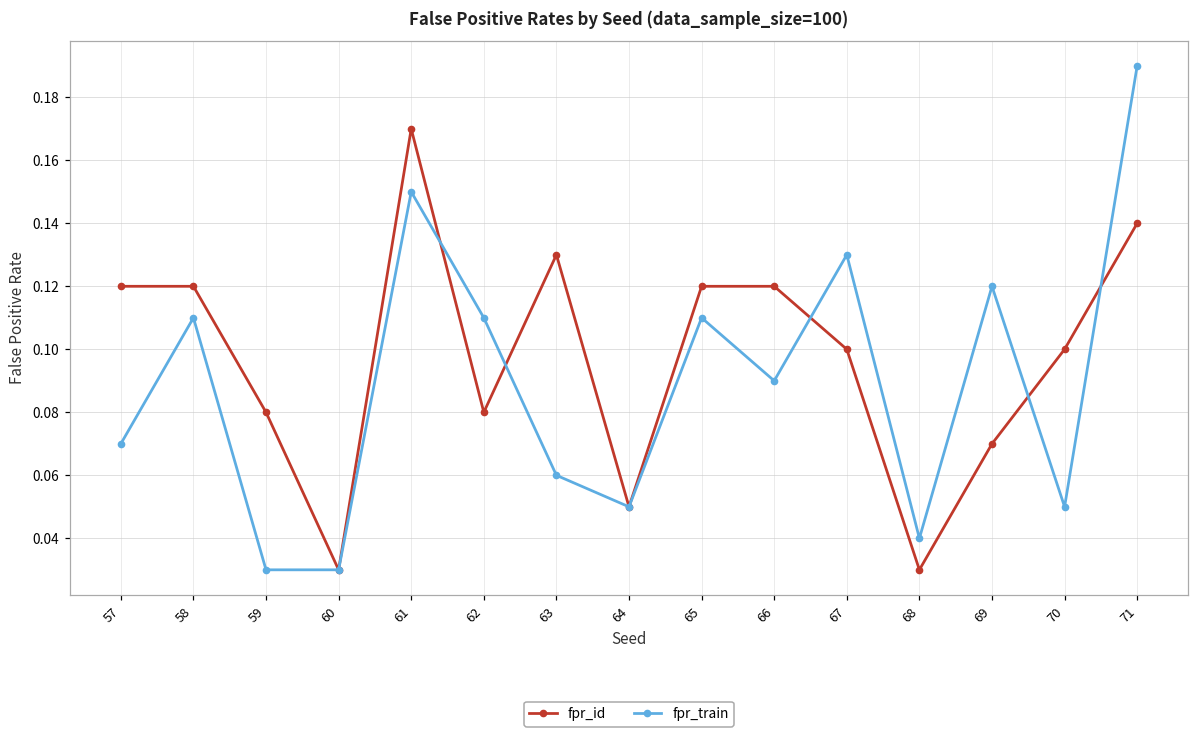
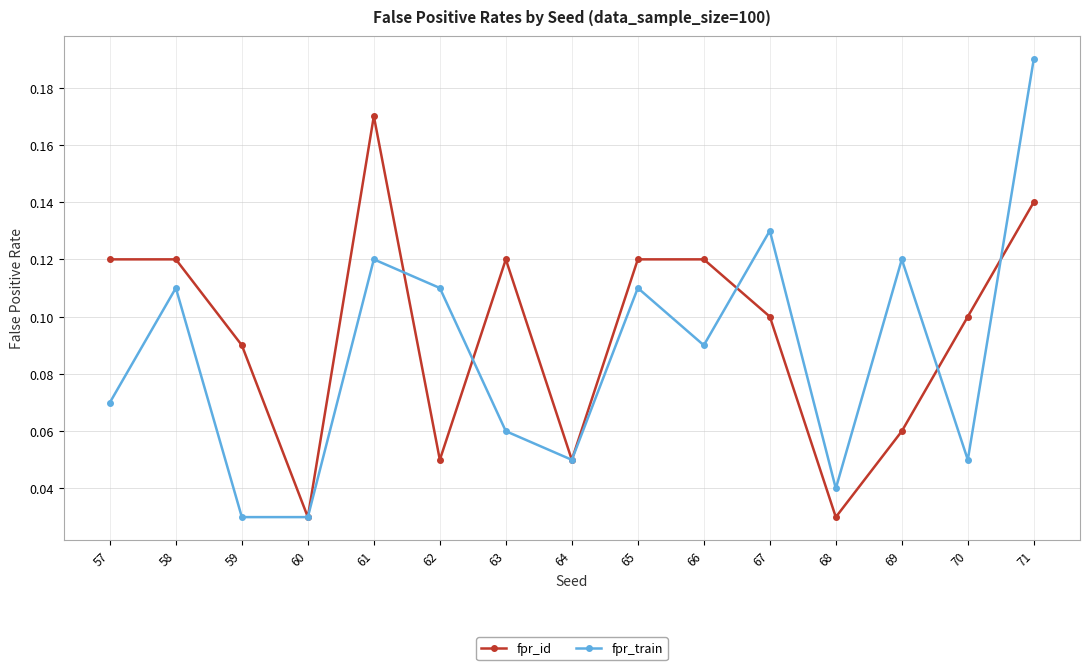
fpr_id, 59: 0.08 -> 0.09
fpr_train, 61: 0.15 -> 0.12
fpr_id, 62: 0.08 -> 0.05
fpr_id, 63: 0.13 -> 0.12
fpr_id, 69: 0.07 -> 0.06
